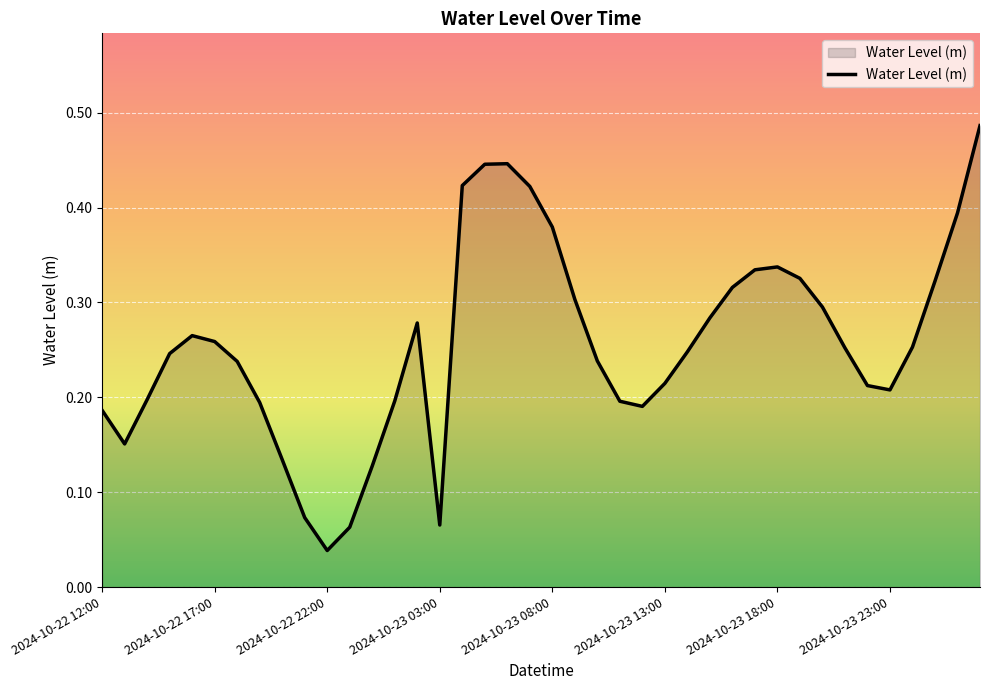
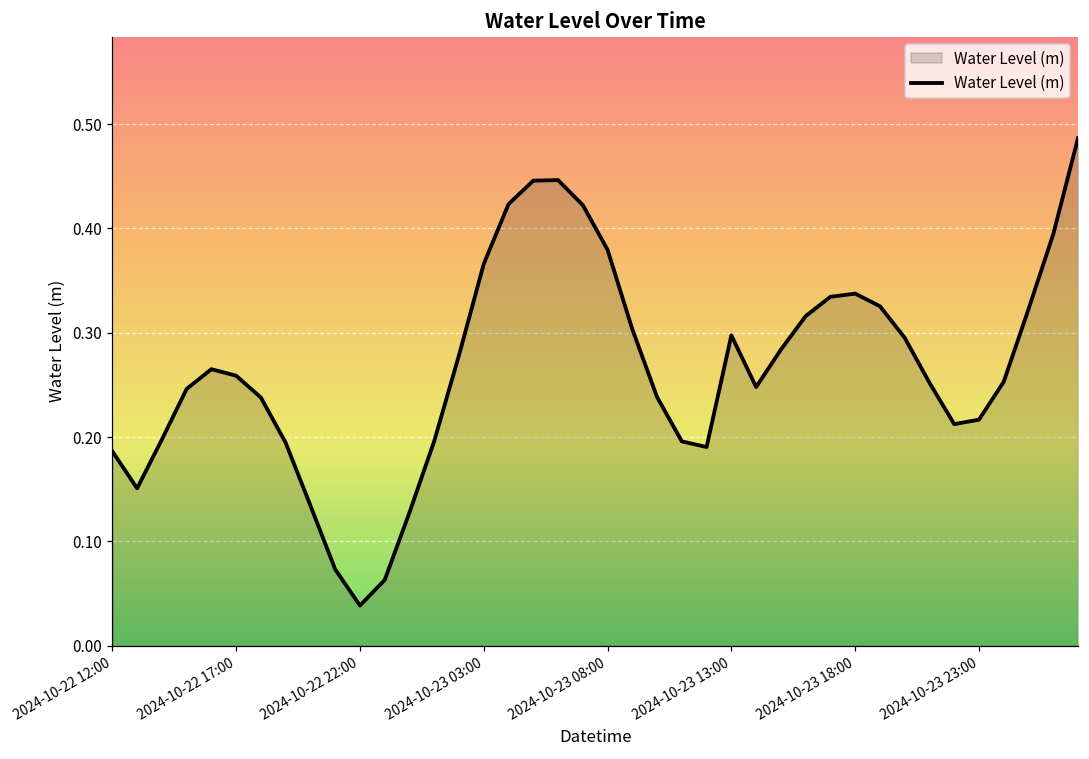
2024-10-23 03:00: 0.07 -> 0.37
2024-10-23 13:00: 0.21 -> 0.30
2024-10-23 23:00: 0.21 -> 0.22
